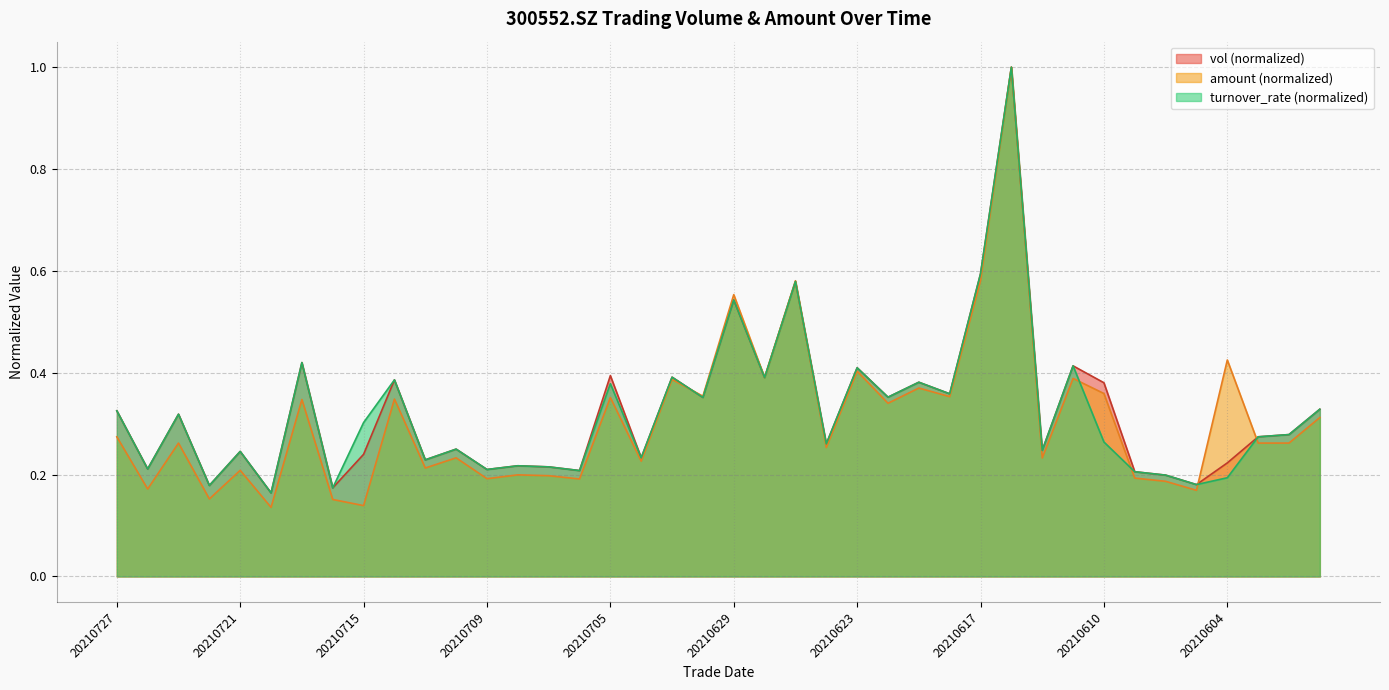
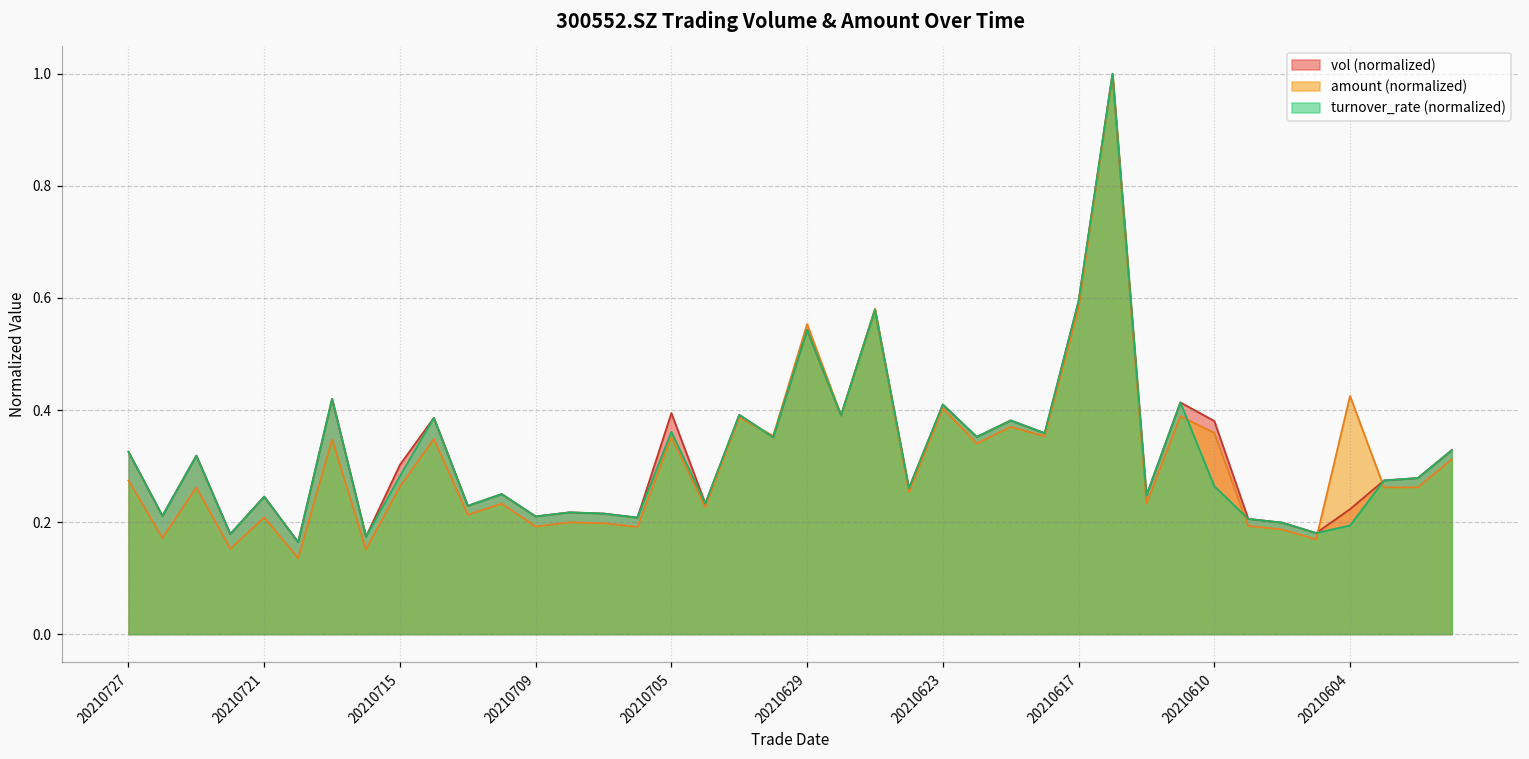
vol (normalized), 20210715: 0.24 -> 0.30
amount (normalized), 20210715: 0.14 -> 0.26
turnover_rate (normalized), 20210715: 0.30 -> 0.28
turnover_rate (normalized), 20210705: 0.38 -> 0.36
